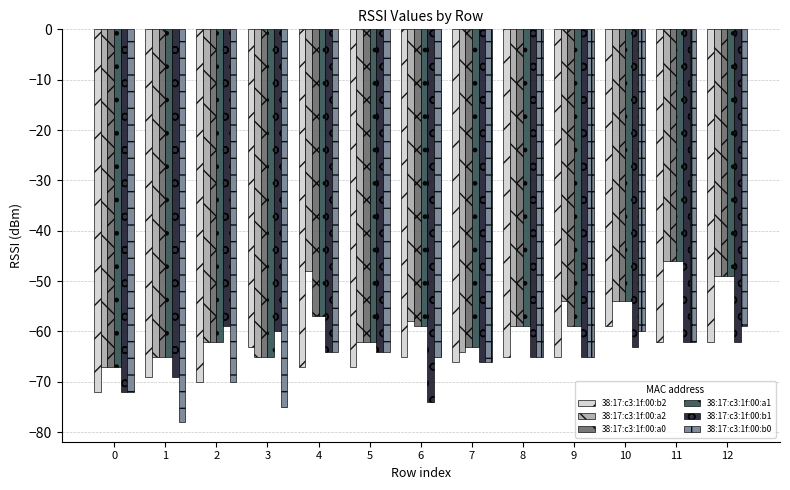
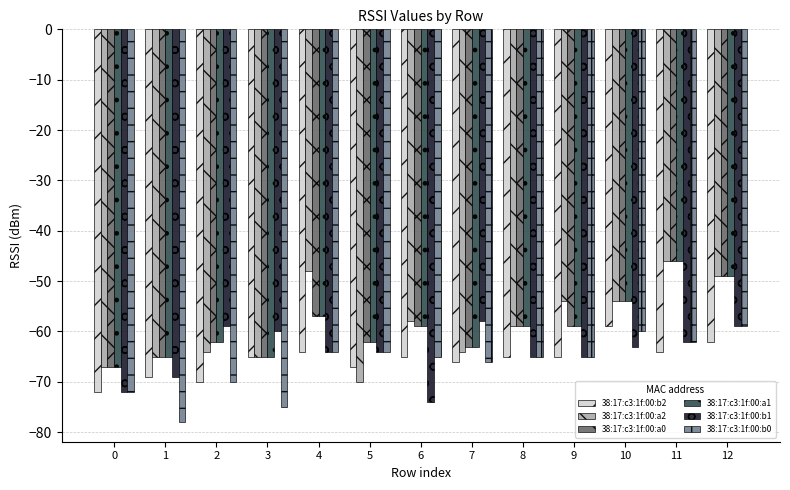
38:17:c3:1f:00:a2, 2: -62 -> -64
38:17:c3:1f:00:b2, 3: -63 -> -65
38:17:c3:1f:00:b2, 4: -67 -> -64
38:17:c3:1f:00:a2, 5: -62 -> -70
38:17:c3:1f:00:b1, 7: -66 -> -58
38:17:c3:1f:00:b2, 11: -62 -> -64
38:17:c3:1f:00:b1, 12: -62 -> -59
